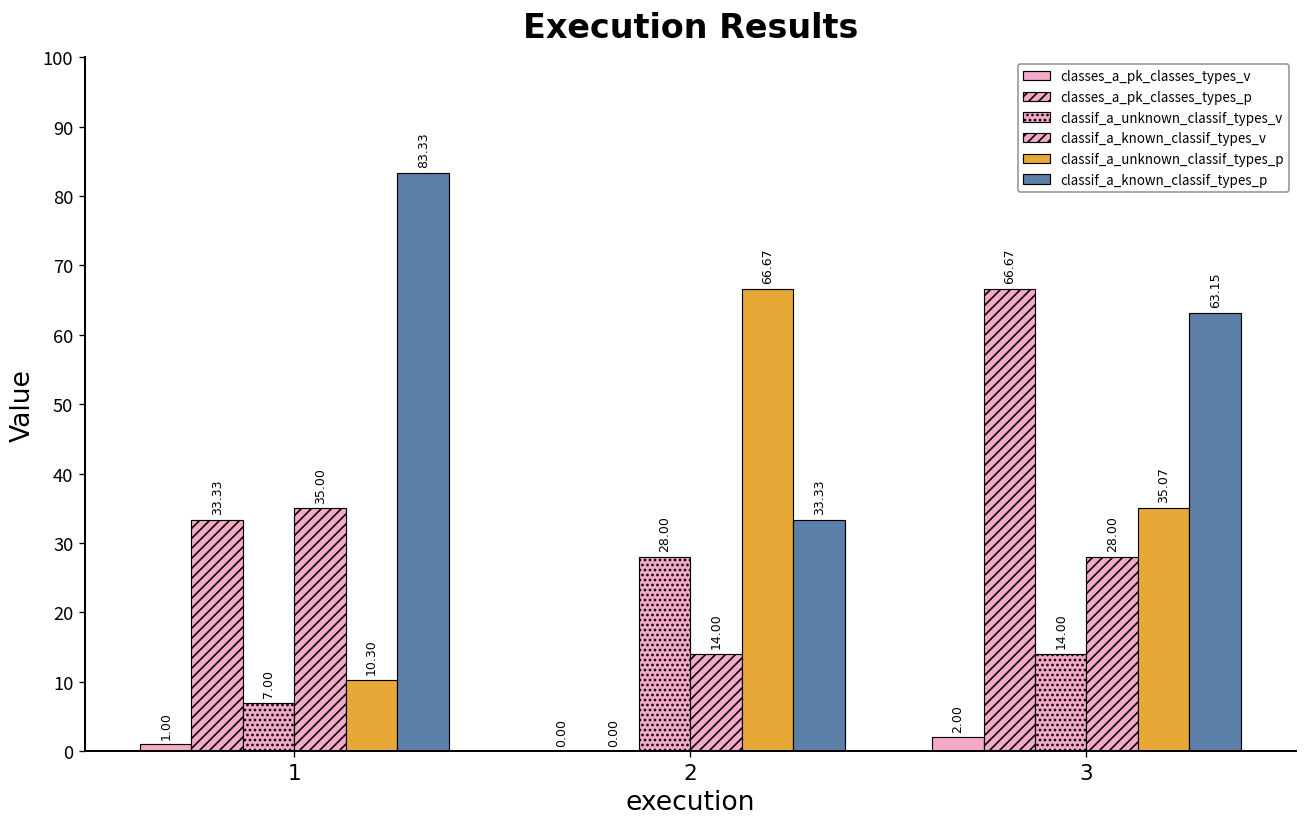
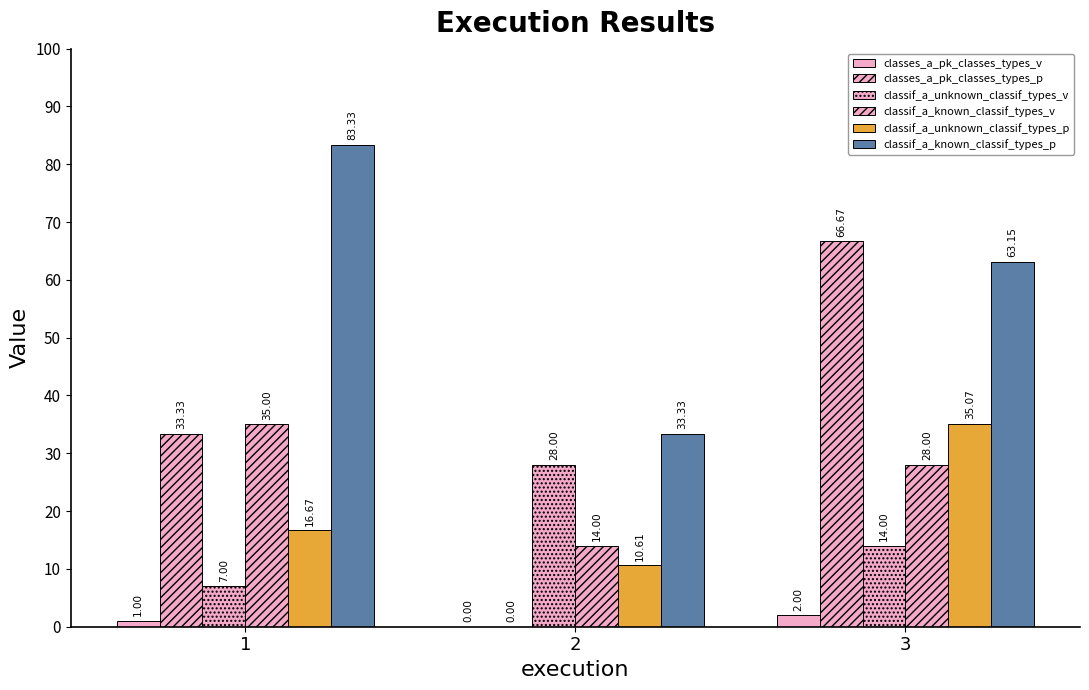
classif_a_unknown_classif_types_p, 1: 10.30 -> 16.67
classif_a_unknown_classif_types_p, 2: 66.67 -> 10.61
